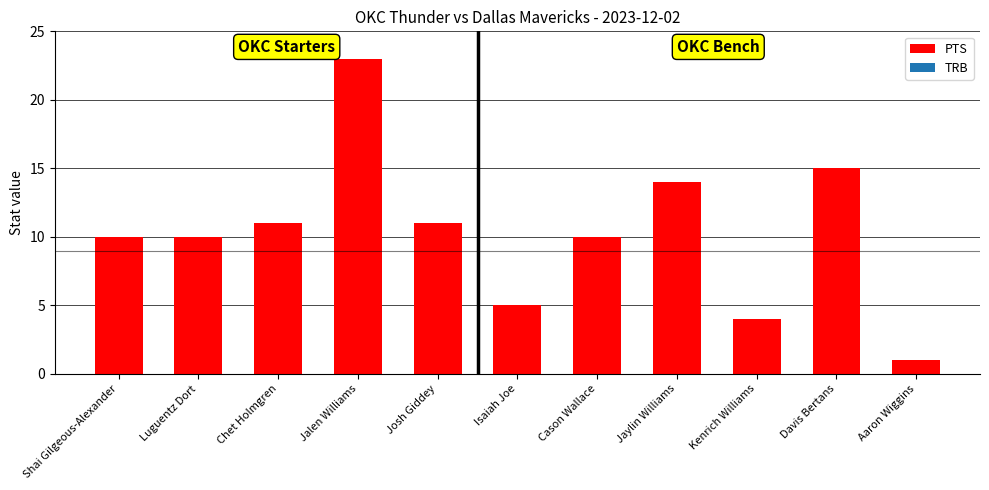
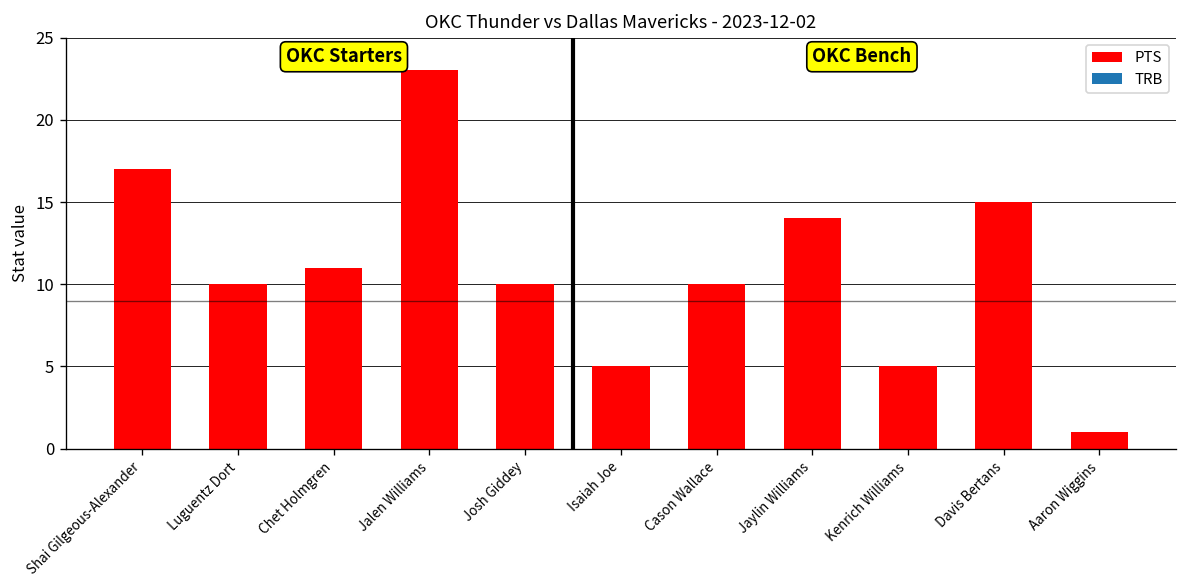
PTS, Shai Gilgeous-Alexander: 10 -> 17
PTS, Josh Giddey: 11 -> 10
PTS, Kenrich Williams: 4 -> 5
